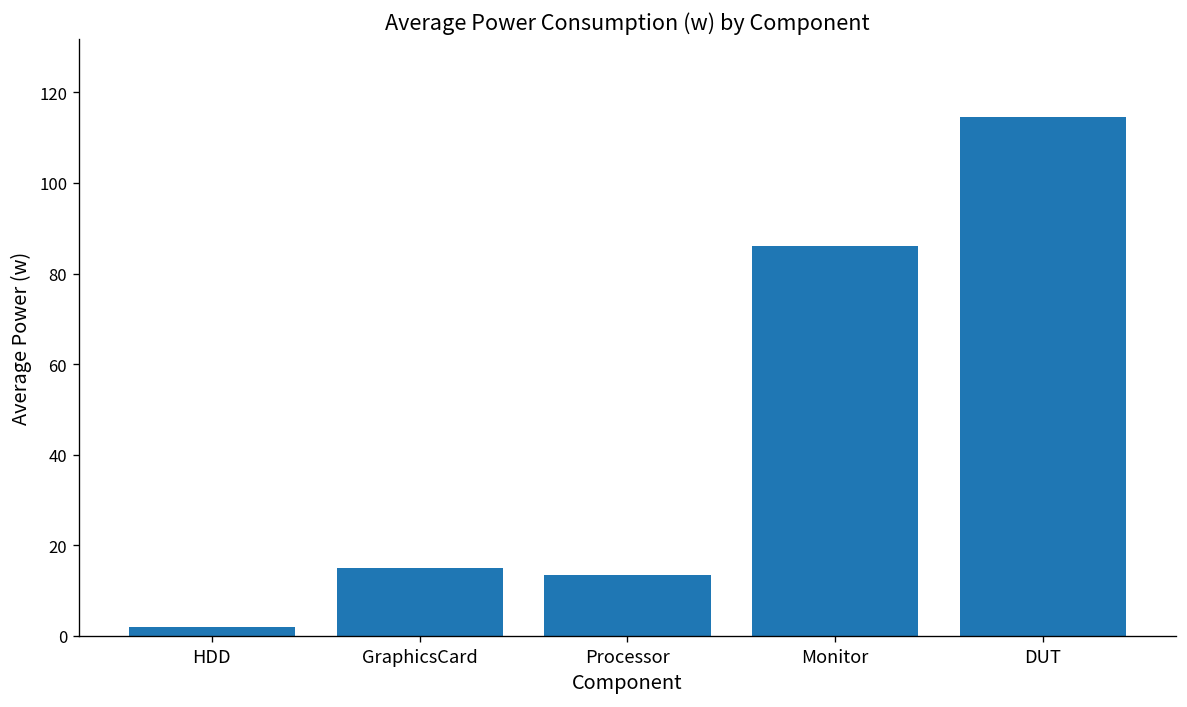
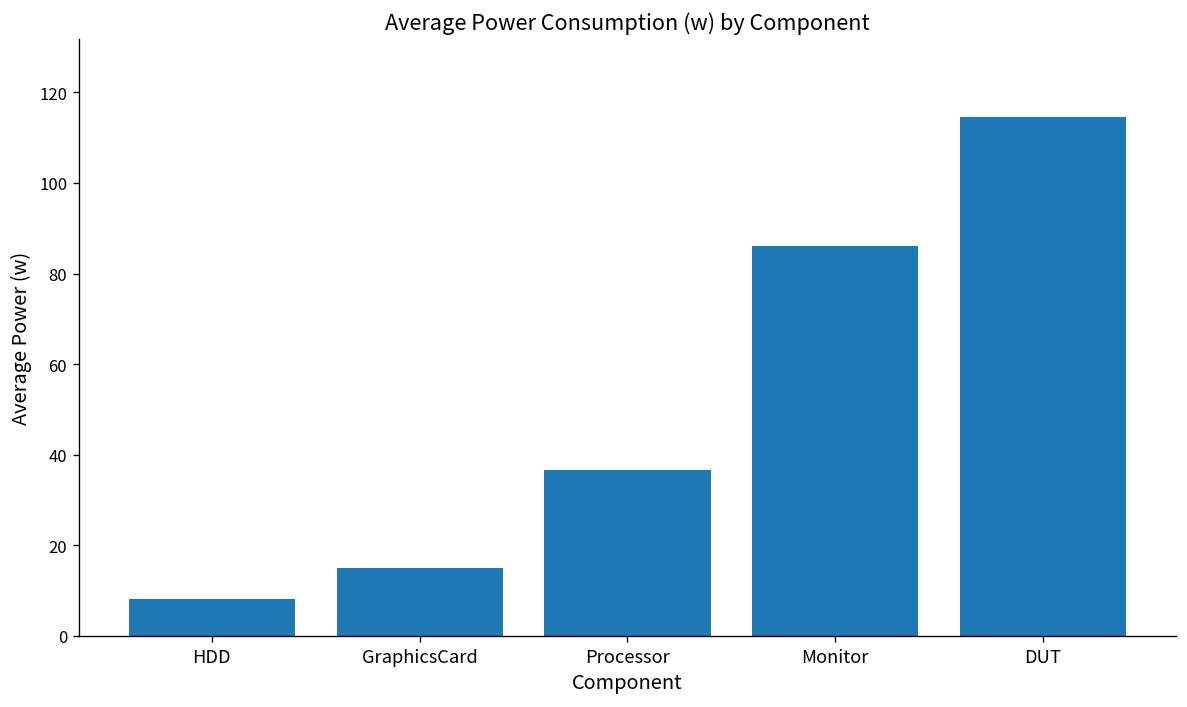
HDD: 2 -> 8
Processor: 13 -> 37
